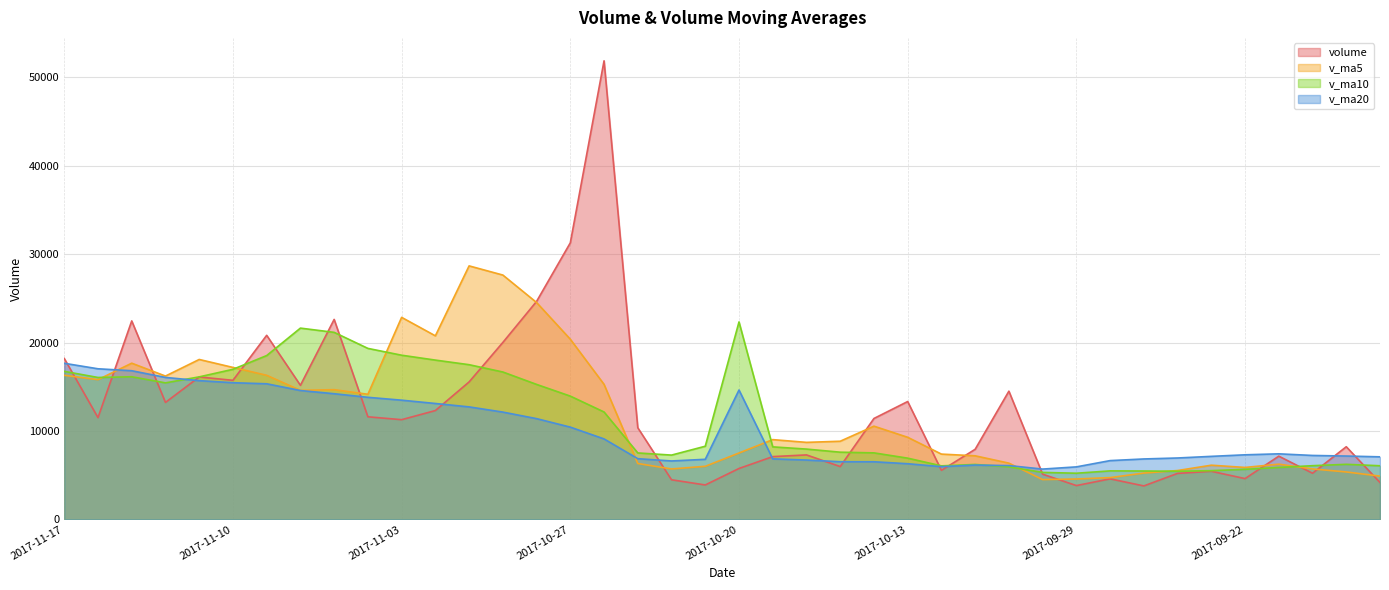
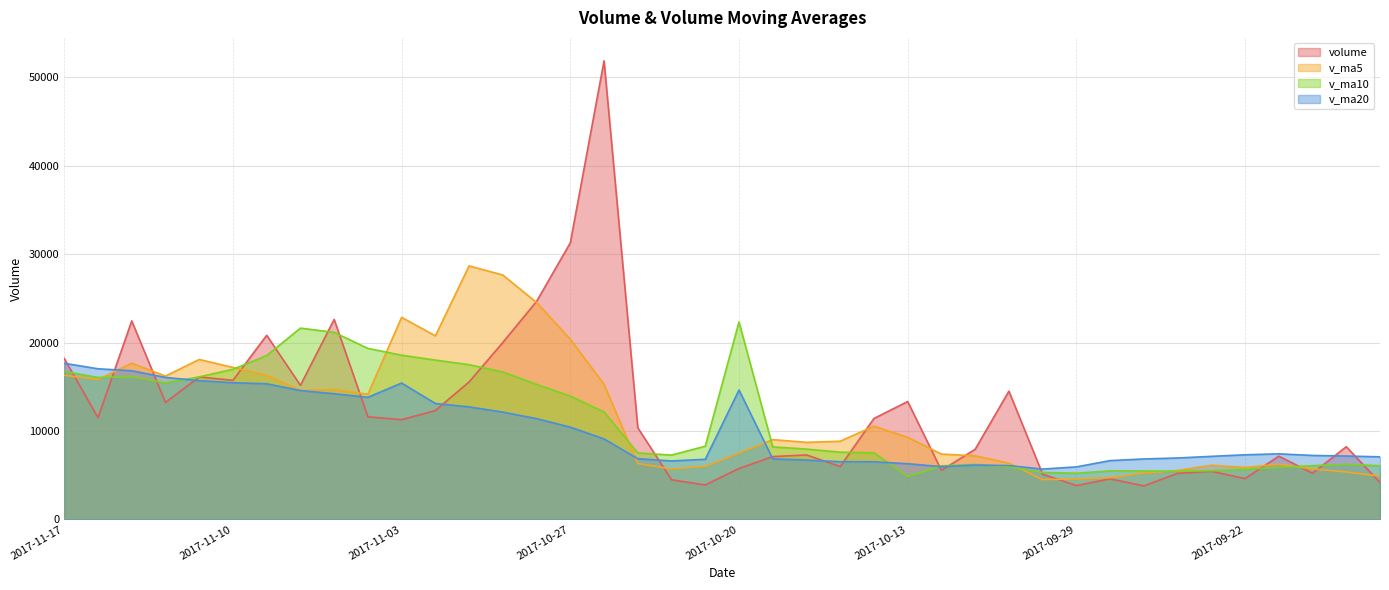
v_ma20, 2017-11-03: 13000 -> 15000
v_ma10, 2017-10-13: 7000 -> 5000
